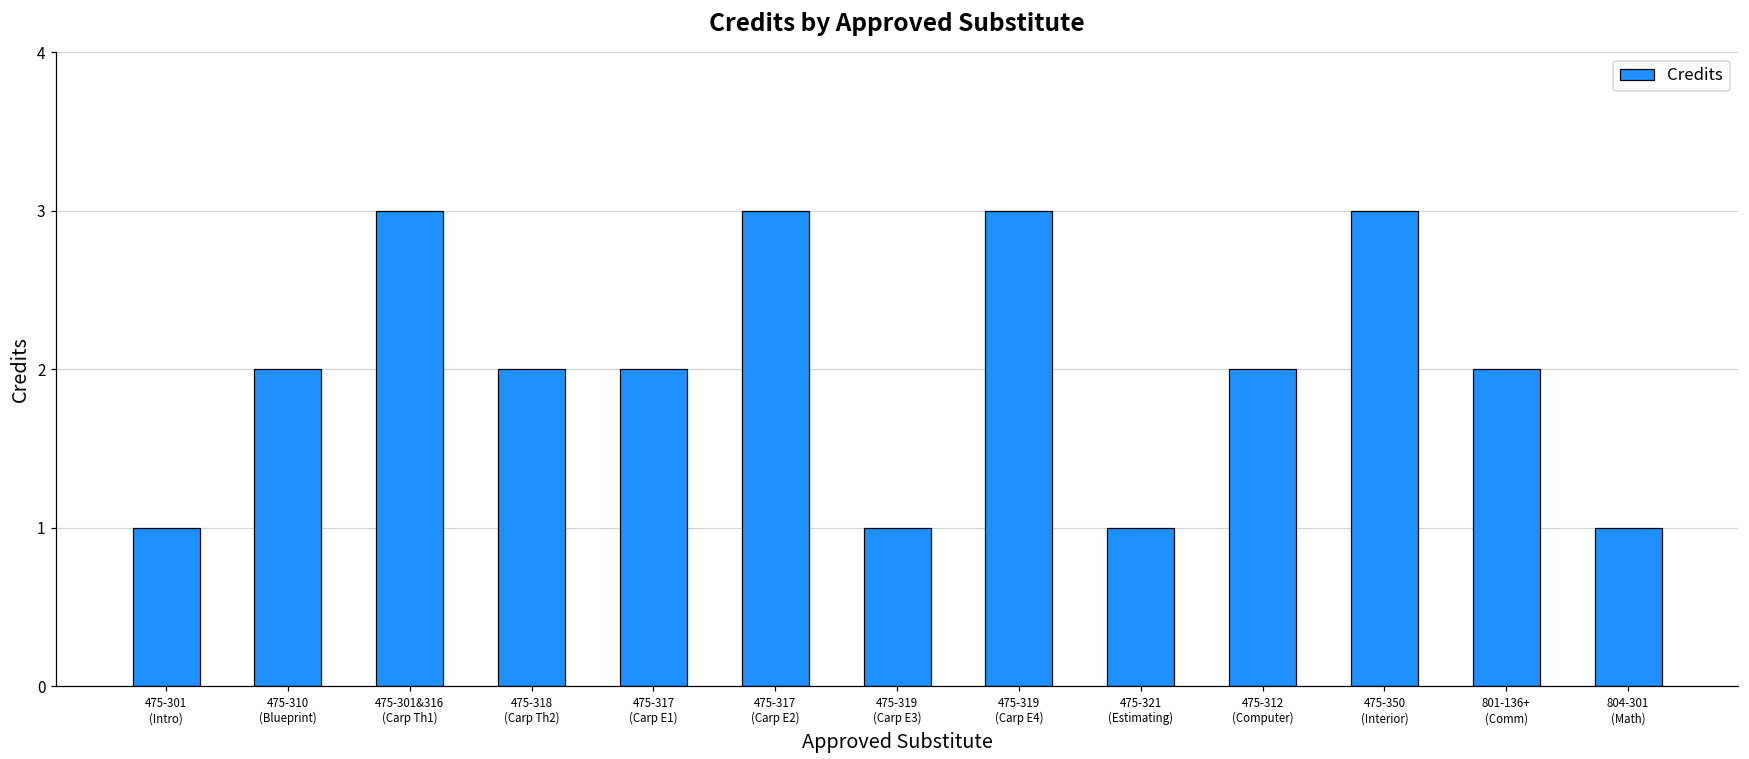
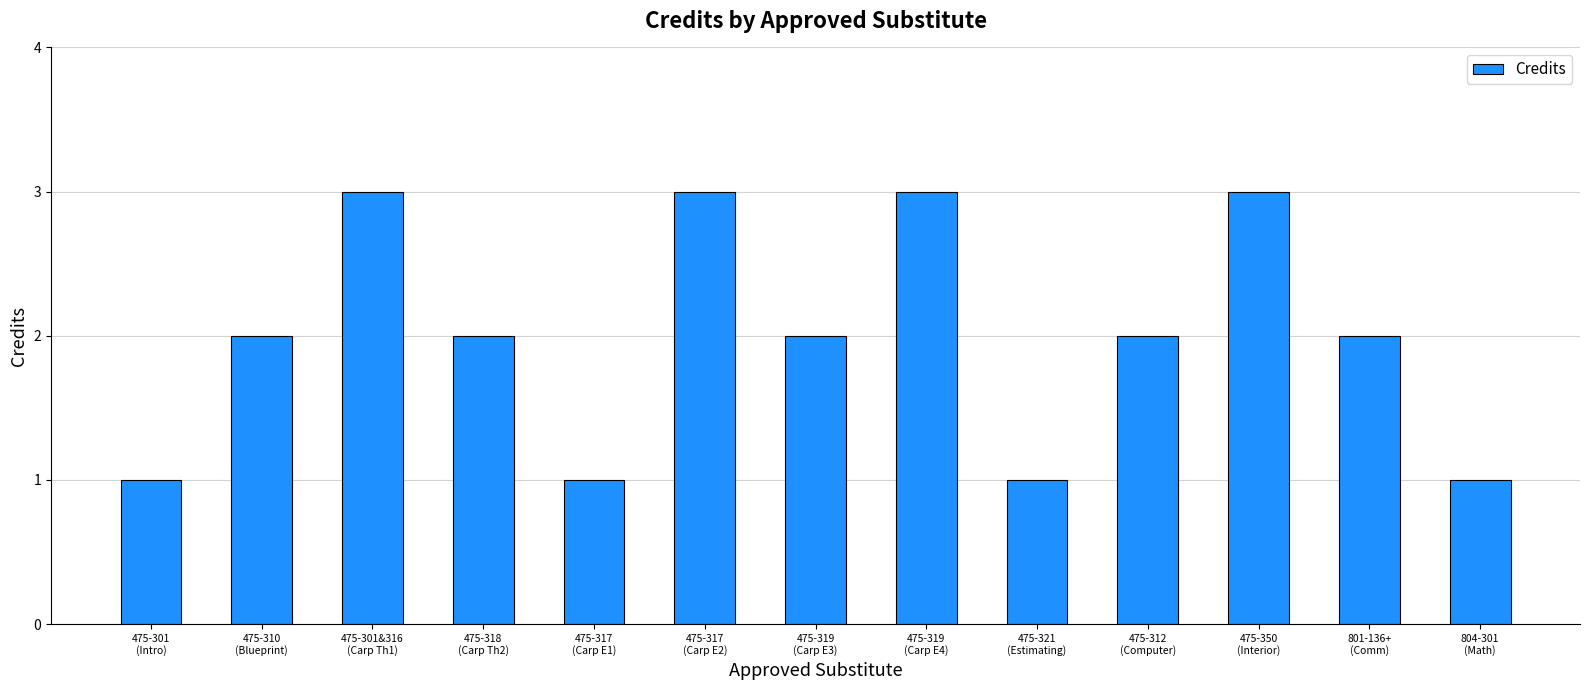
475-317 (Carp E1): 2 -> 1
475-319 (Carp E3): 1 -> 2
